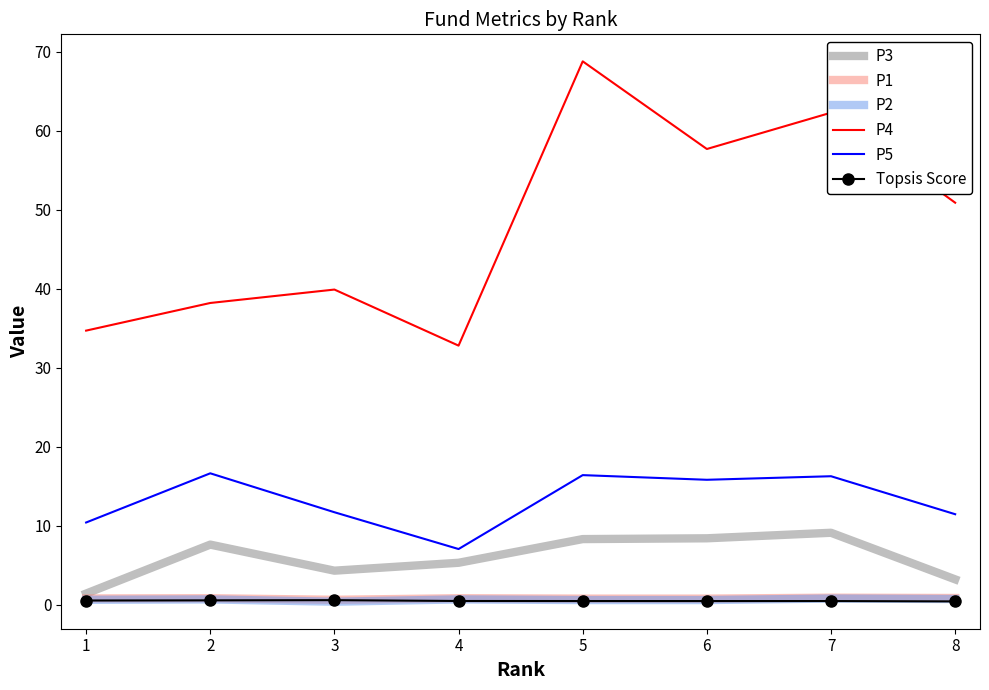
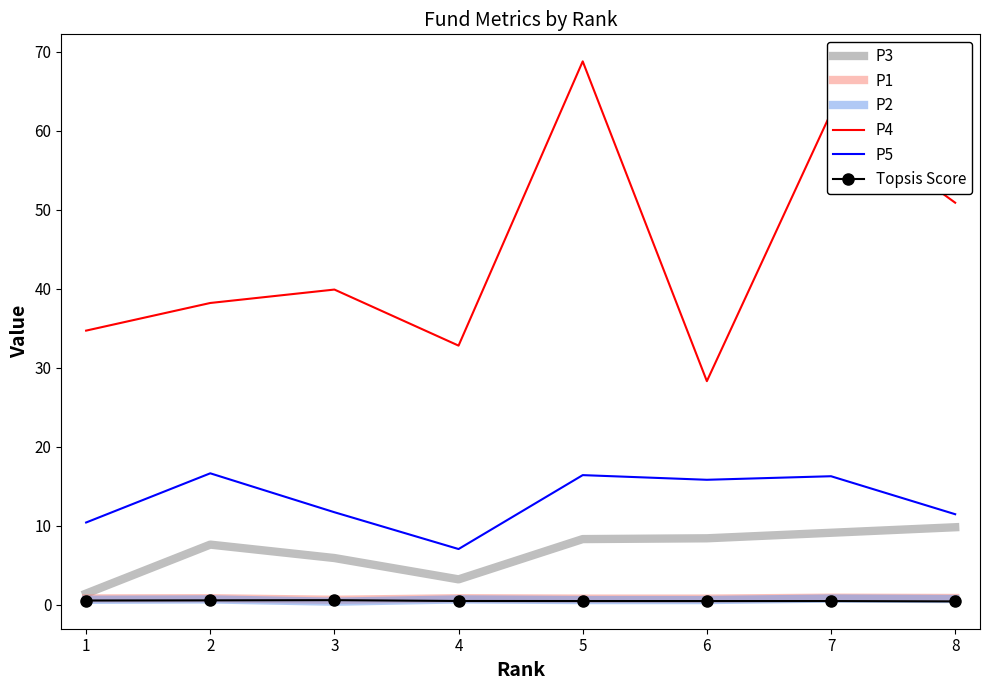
P3, 3: 4 -> 6
P3, 4: 5 -> 3
P4, 6: 58 -> 28
P3, 8: 3 -> 10
